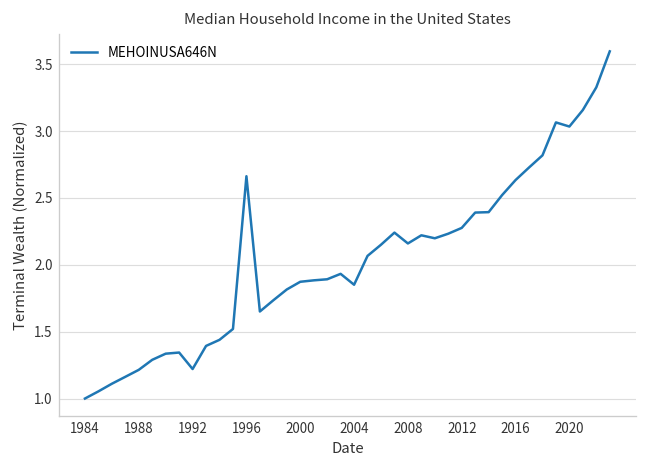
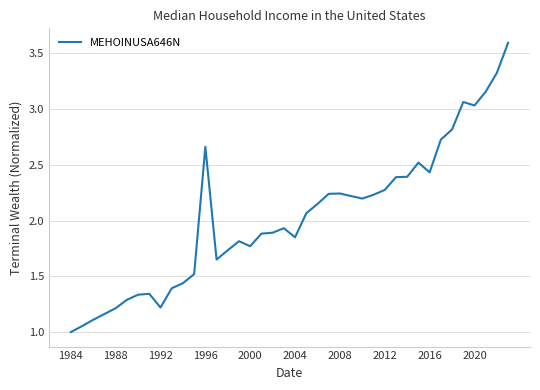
2000: 1.87 -> 1.77
2008: 2.16 -> 2.24
2016: 2.63 -> 2.43
